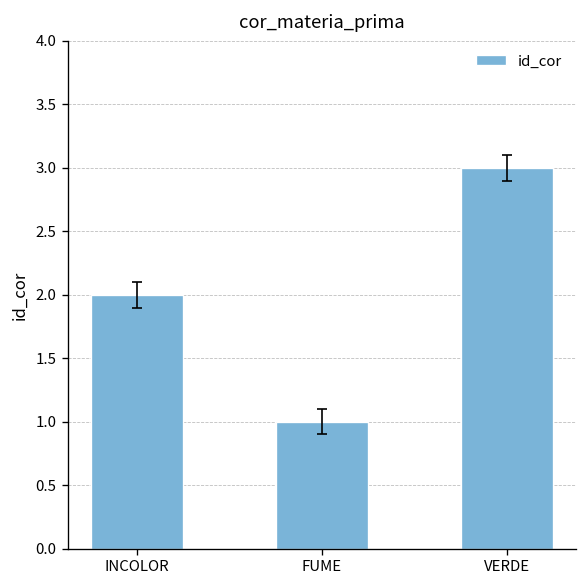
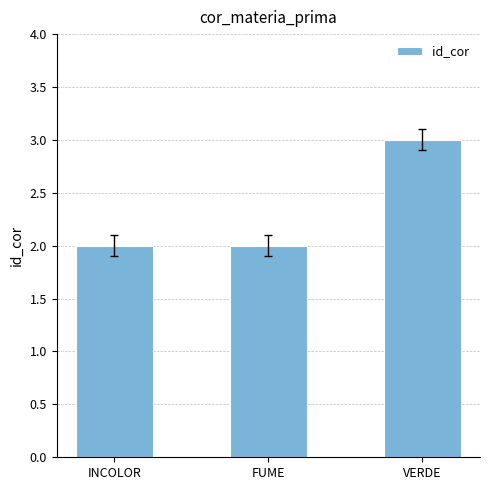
id_cor, FUME: 1 -> 2
